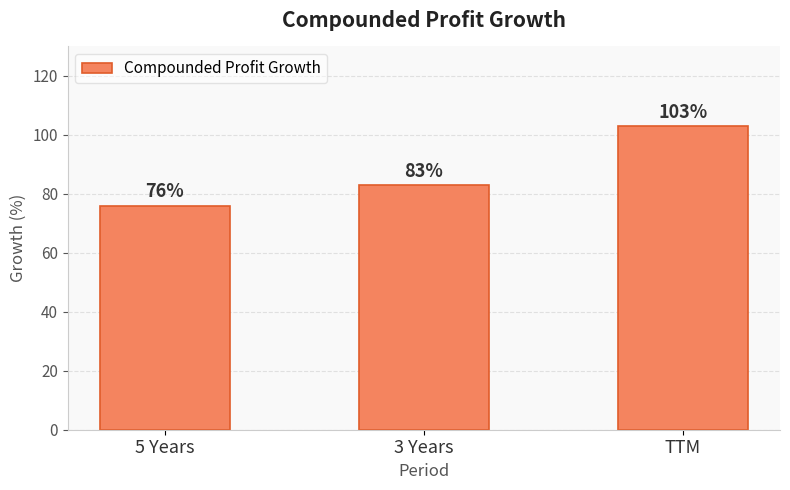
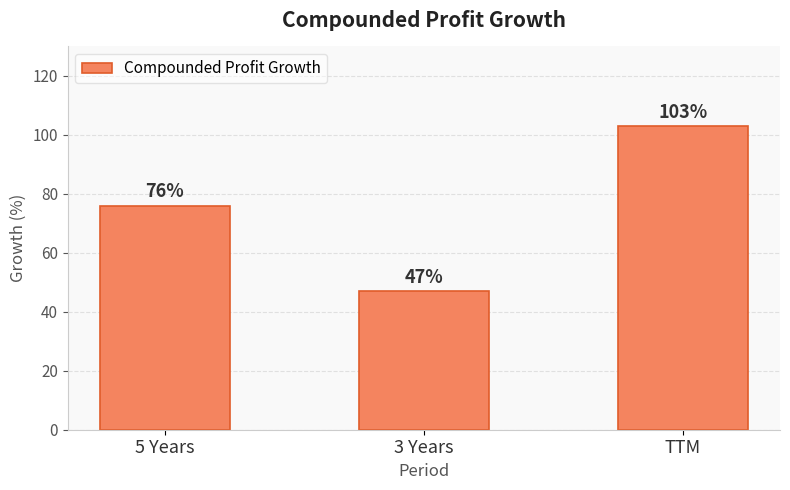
3 Years: 83% -> 47%
